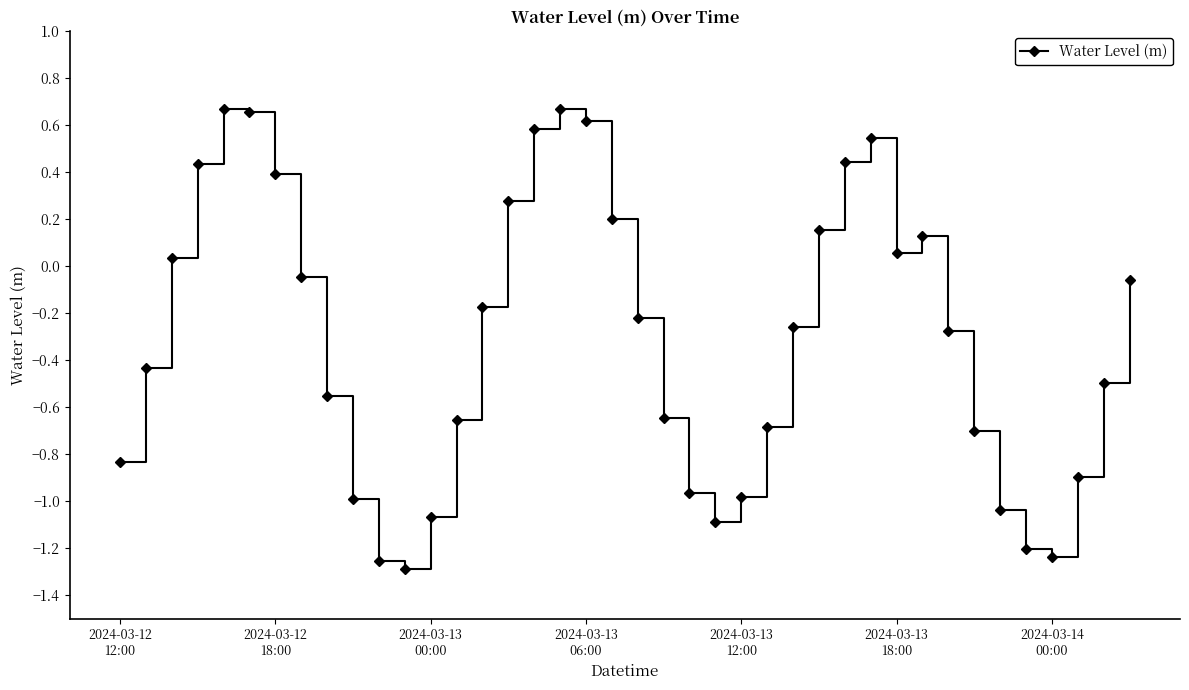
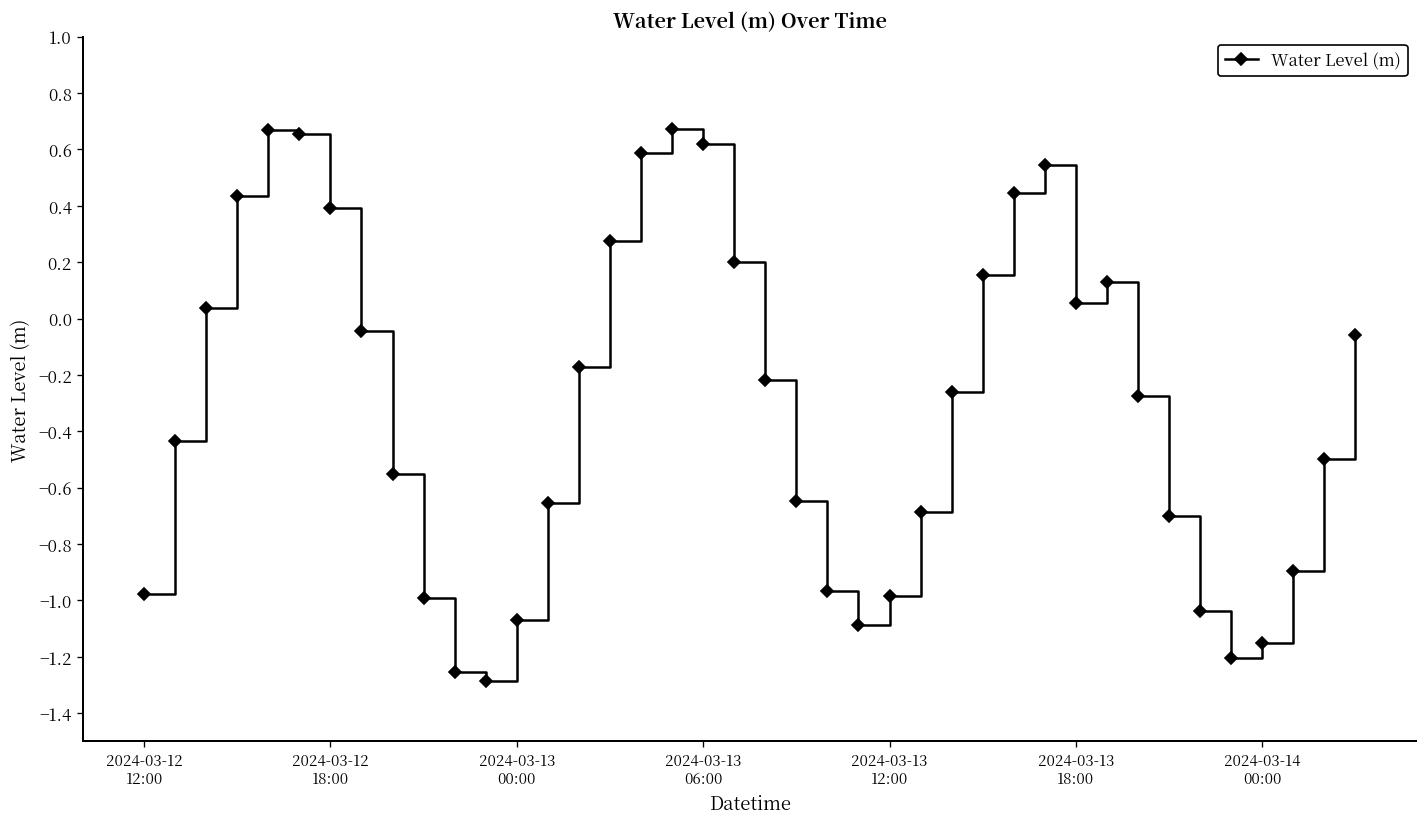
2024-03-12 12:00: -0.83 -> -0.98
2024-03-14 00:00: -1.24 -> -1.15
